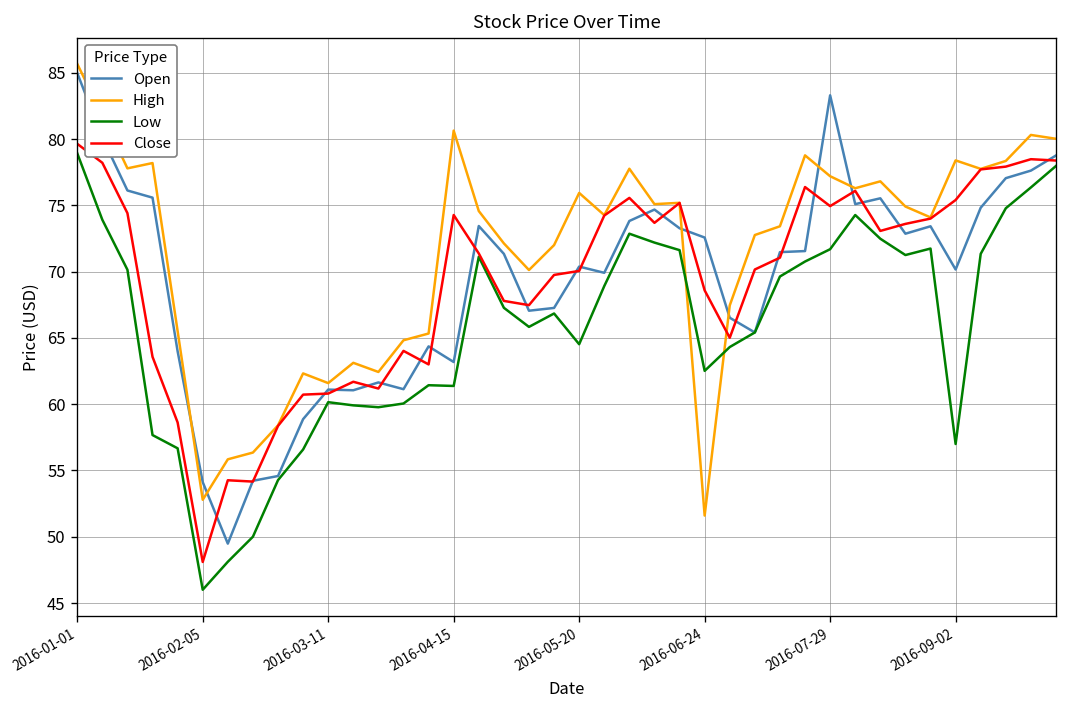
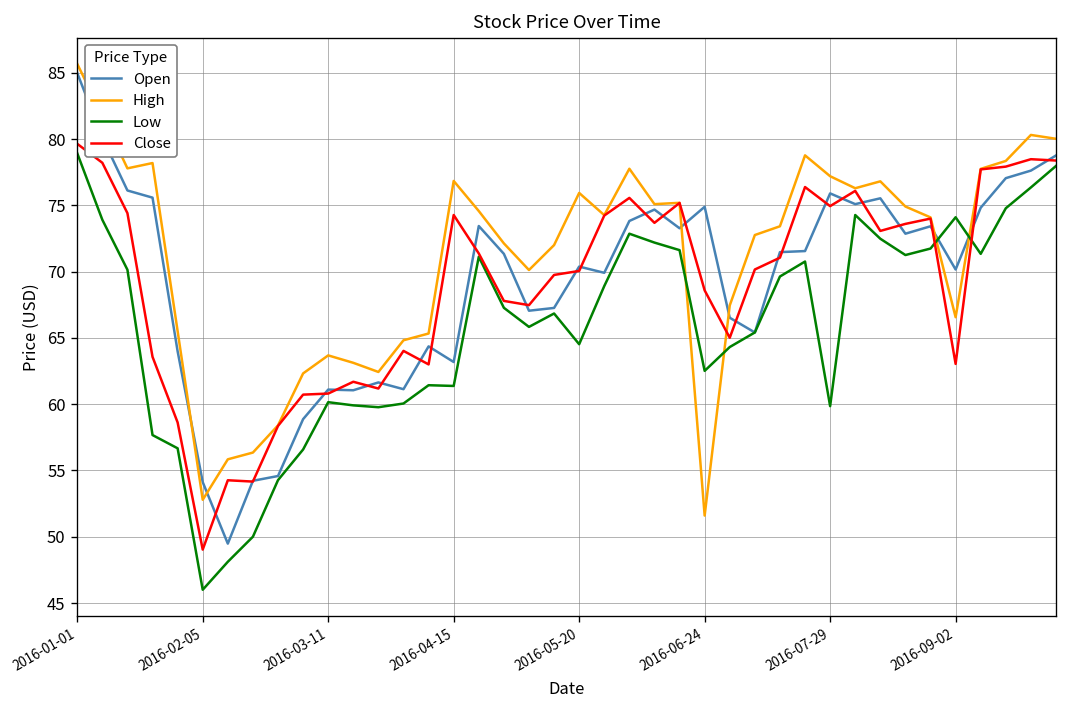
Close, 2016-02-05: 48.1 -> 49.0
High, 2016-03-11: 61.6 -> 63.7
High, 2016-04-15: 80.6 -> 76.8
Open, 2016-06-24: 72.6 -> 74.9
Open, 2016-07-29: 83.3 -> 75.9
Low, 2016-07-29: 71.7 -> 59.9
High, 2016-09-02: 78.4 -> 66.6
Low, 2016-09-02: 57.0 -> 74.1
Close, 2016-09-02: 75.4 -> 63.0
